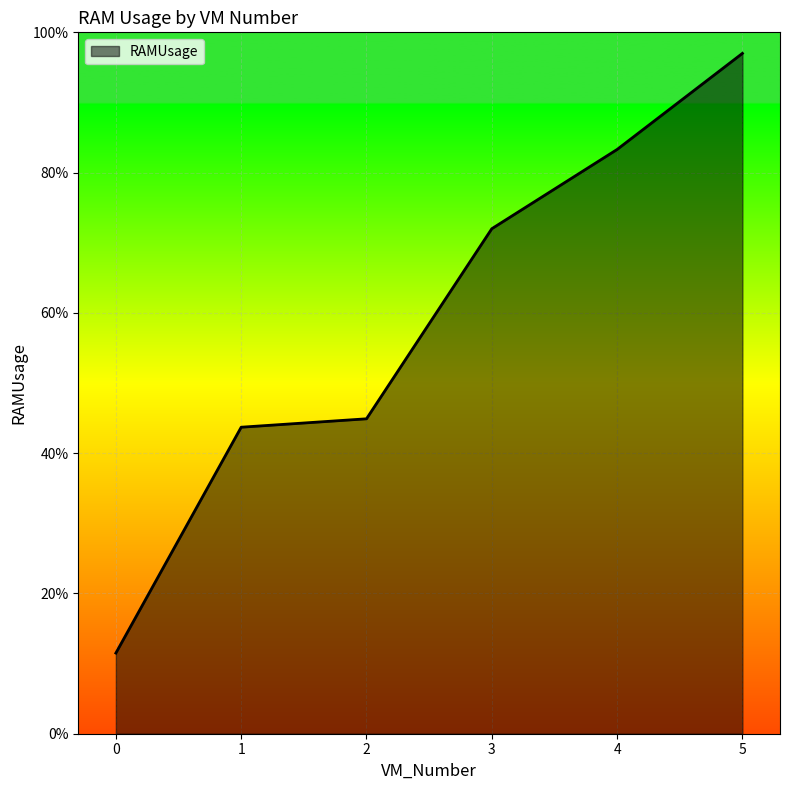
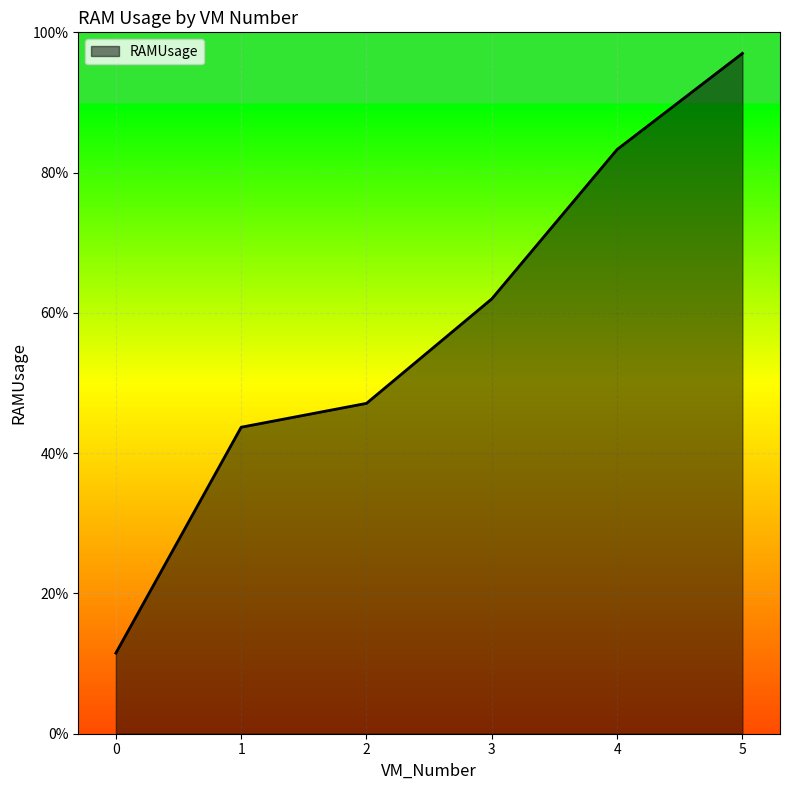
2: 45% -> 47%
3: 72% -> 62%
